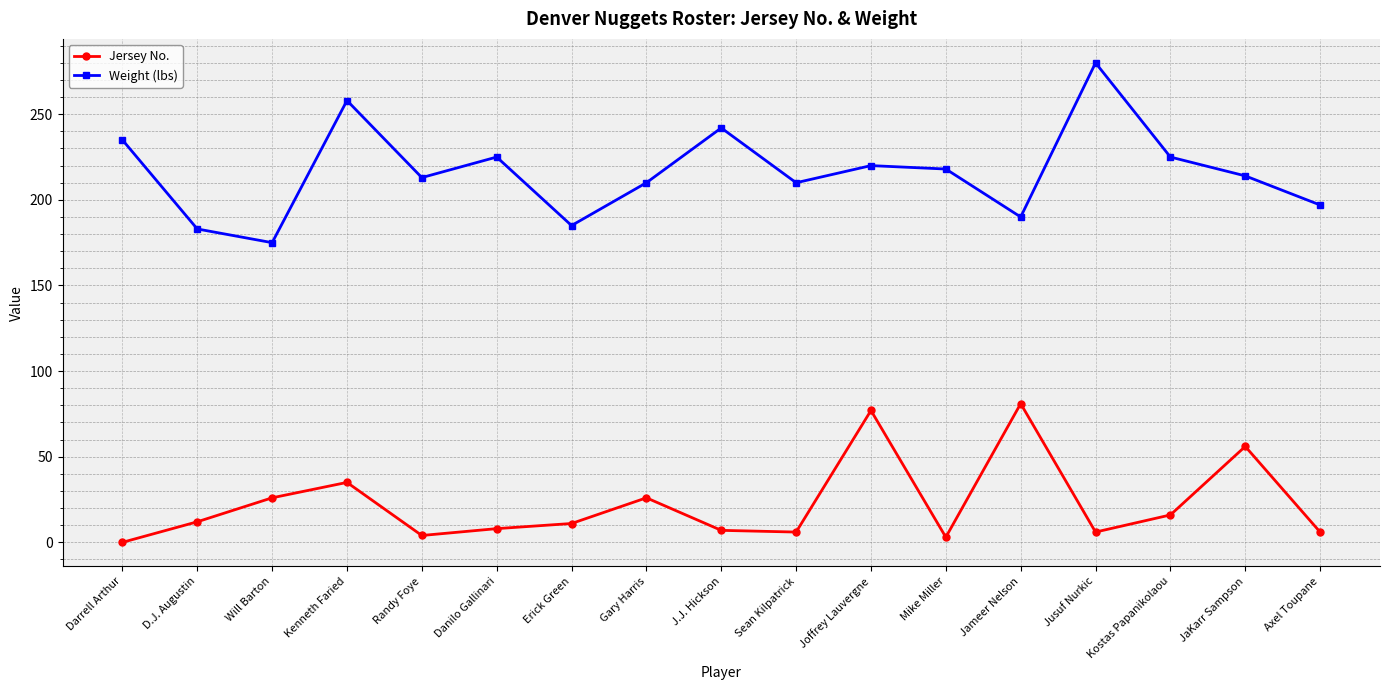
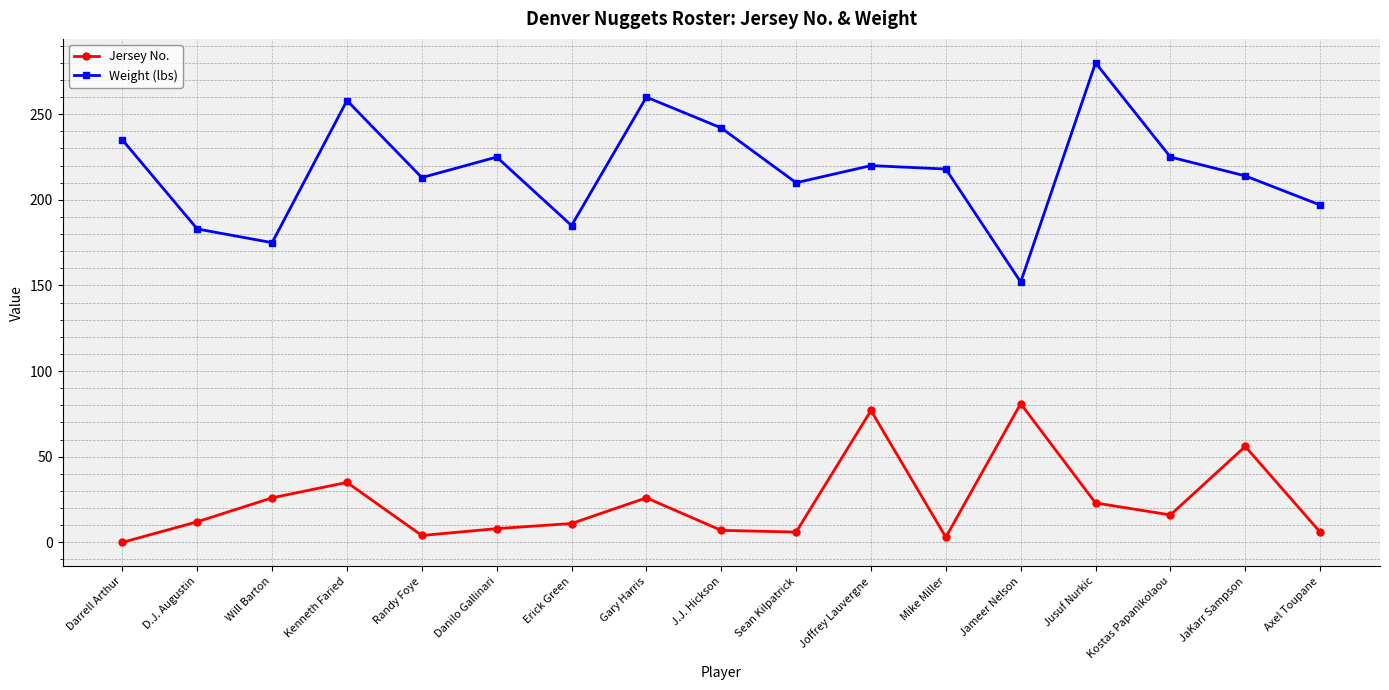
Weight (lbs), Gary Harris: 210 -> 260
Weight (lbs), Jameer Nelson: 190 -> 152
Jersey No., Jusuf Nurkic: 6 -> 23
